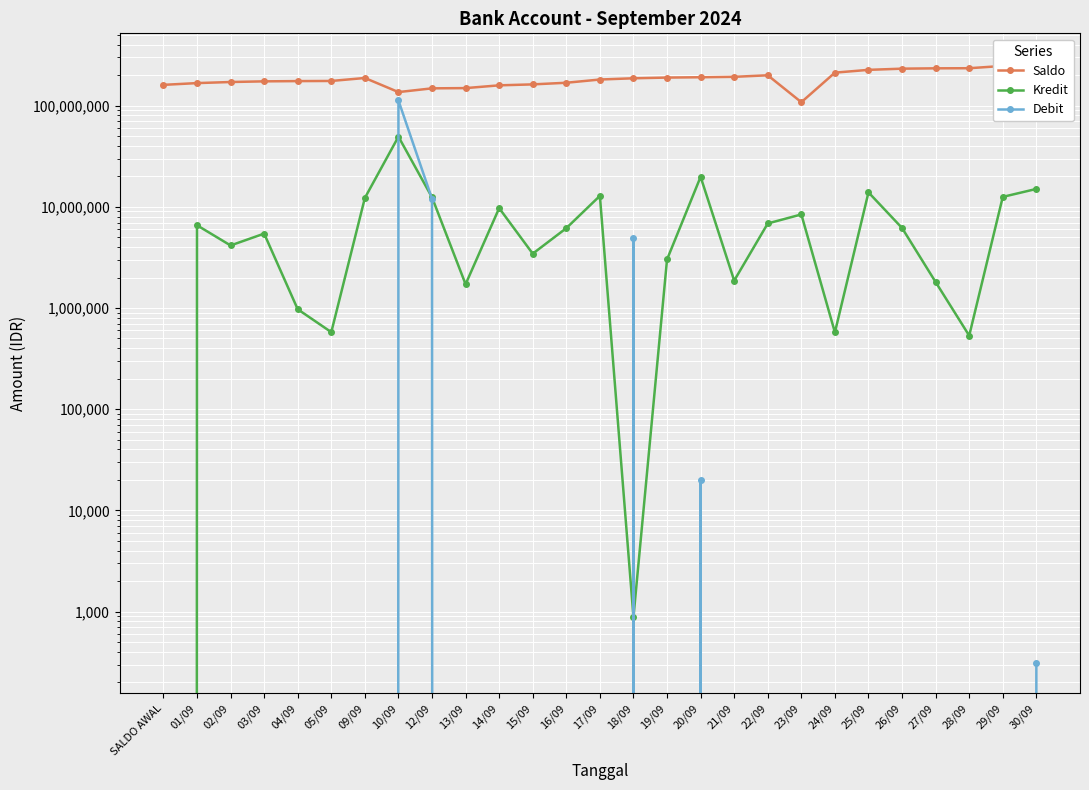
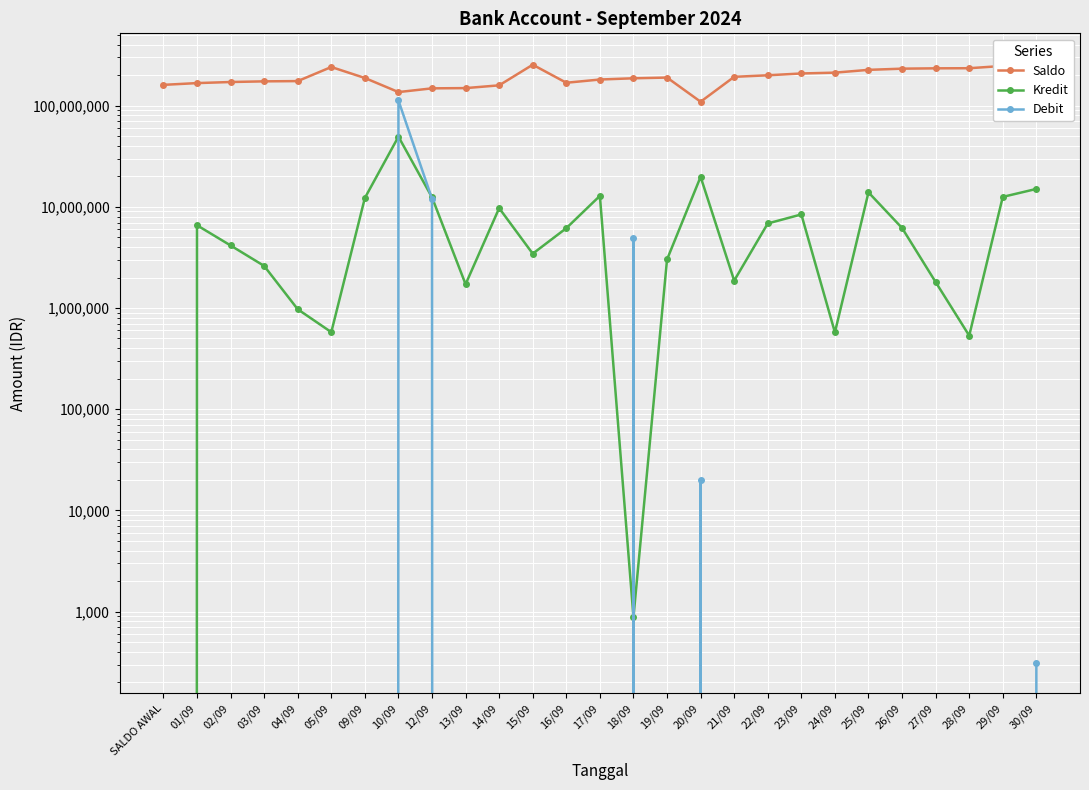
Kredit, 03/09: 5,000,000 -> 2,600,000
Saldo, 05/09: 180,000,000 -> 240,000,000
Saldo, 15/09: 160,000,000 -> 250,000,000
Saldo, 20/09: 190,000,000 -> 110,000,000
Saldo, 23/09: 110,000,000 -> 210,000,000
